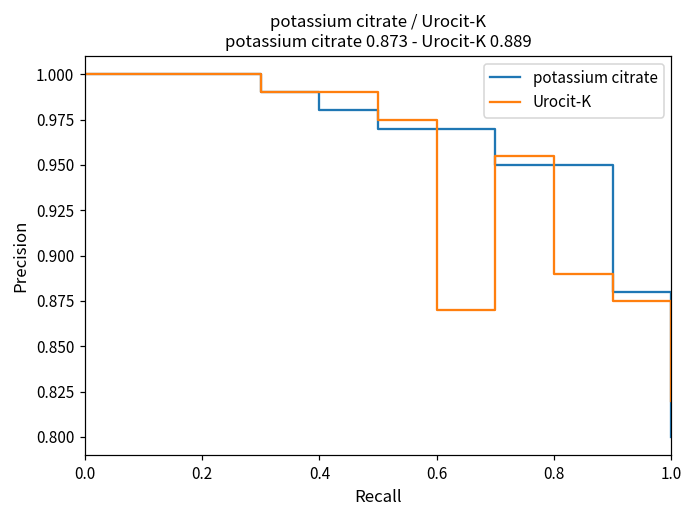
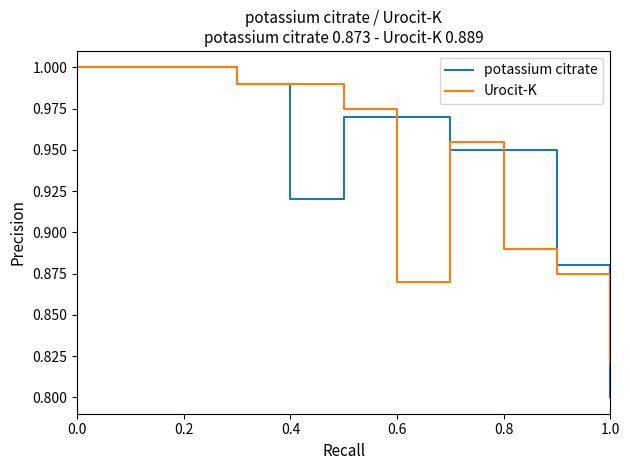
potassium citrate, 0.4: 0.98 -> 0.92
